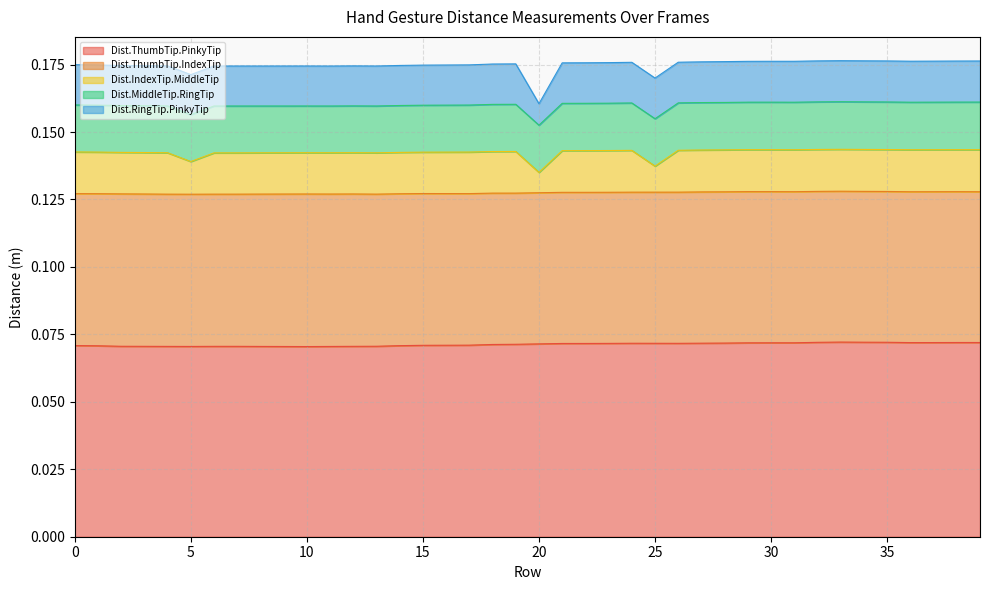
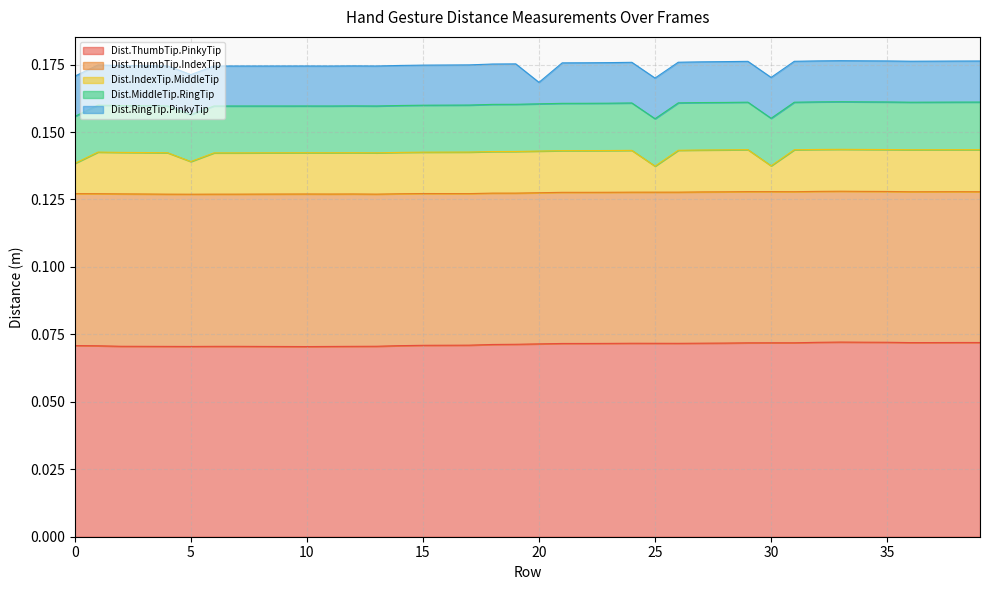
Dist.IndexTip.MiddleTip, 0: 0.015 -> 0.011
Dist.IndexTip.MiddleTip, 20: 0.008 -> 0.015
Dist.IndexTip.MiddleTip, 30: 0.016 -> 0.010
